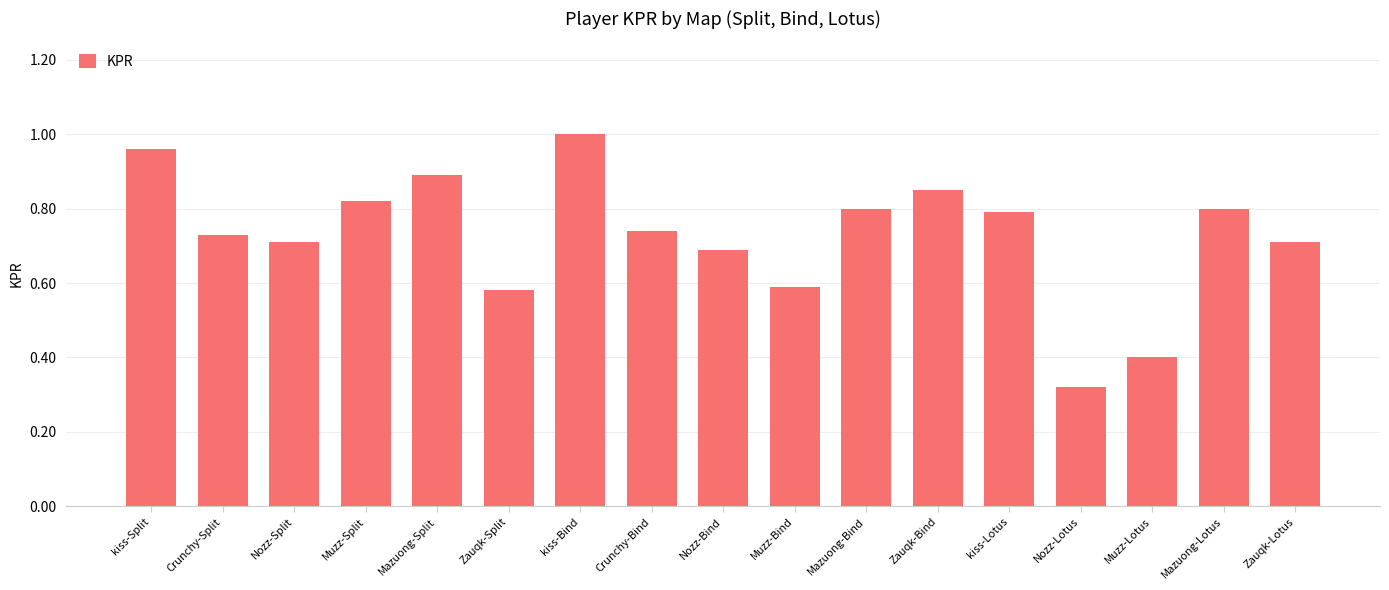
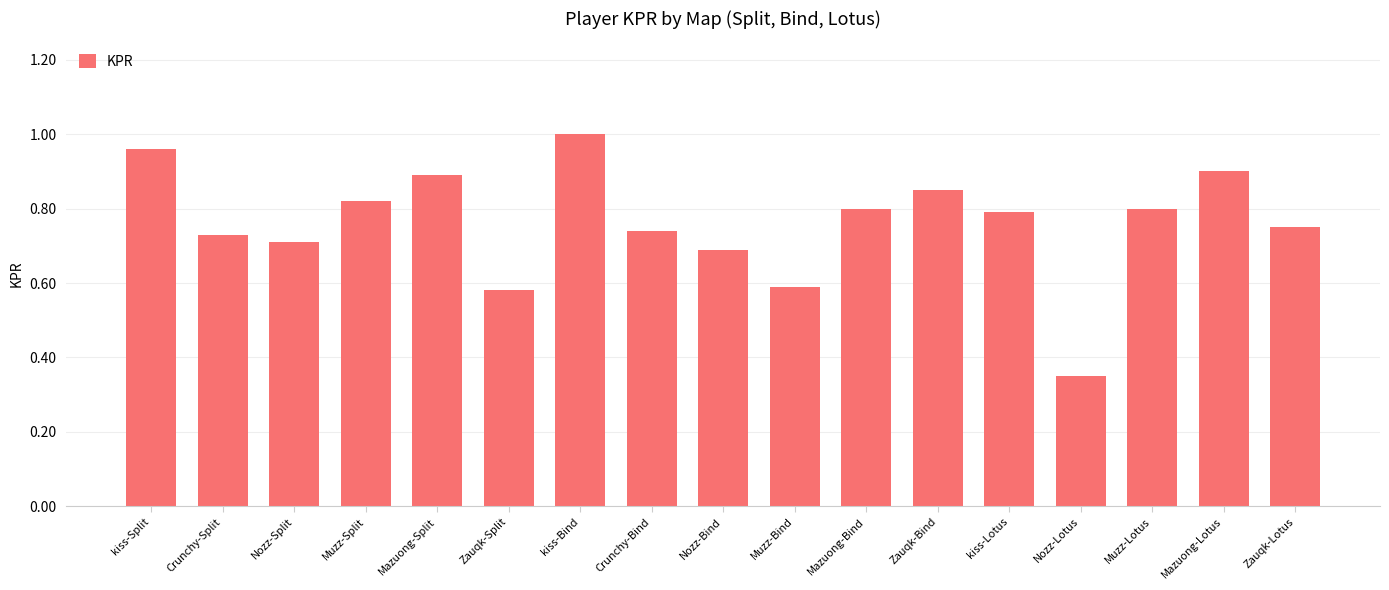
Nozz-Lotus: 0.32 -> 0.35
Muzz-Lotus: 0.4 -> 0.8
Mazuong-Lotus: 0.8 -> 0.9
Zauqk-Lotus: 0.71 -> 0.75
